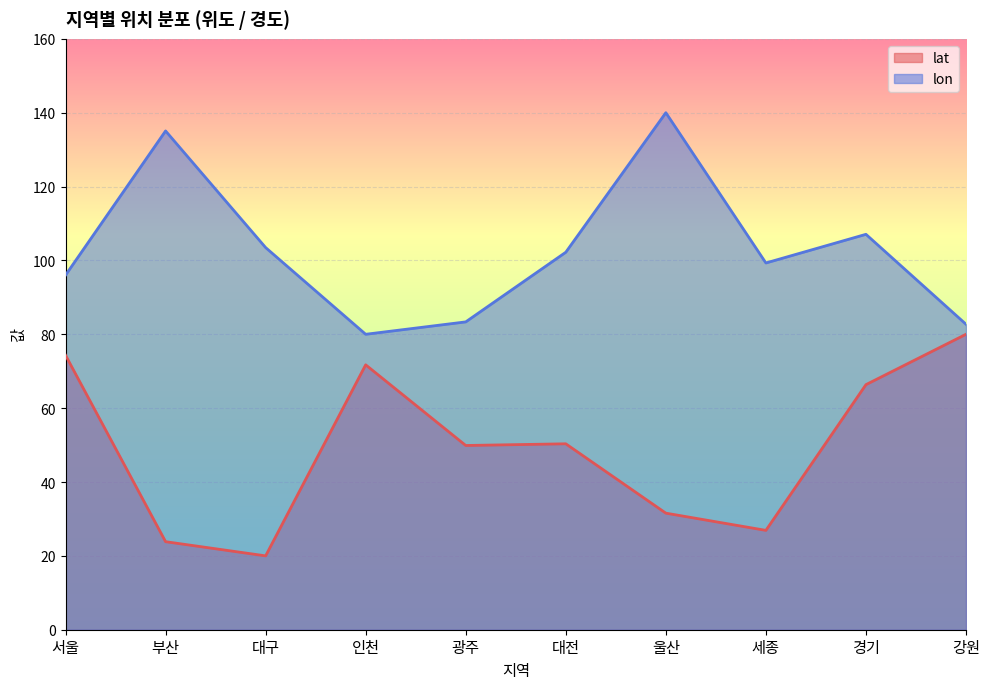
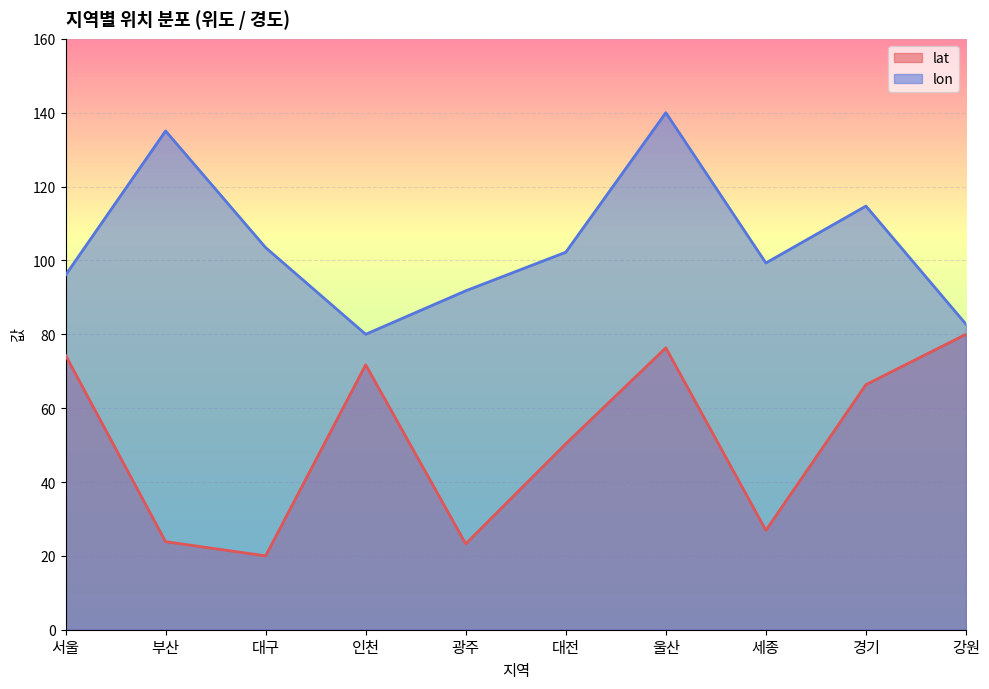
lat, 광주: 50 -> 23
lon, 광주: 83 -> 92
lat, 울산: 32 -> 76
lon, 경기: 107 -> 115
